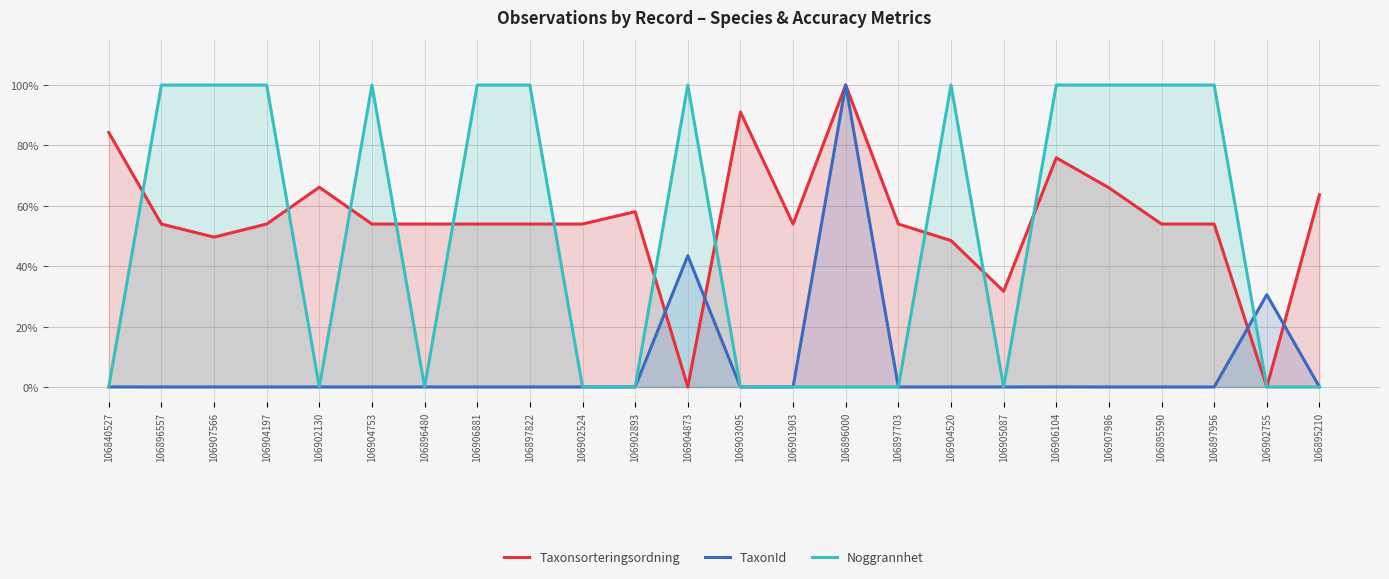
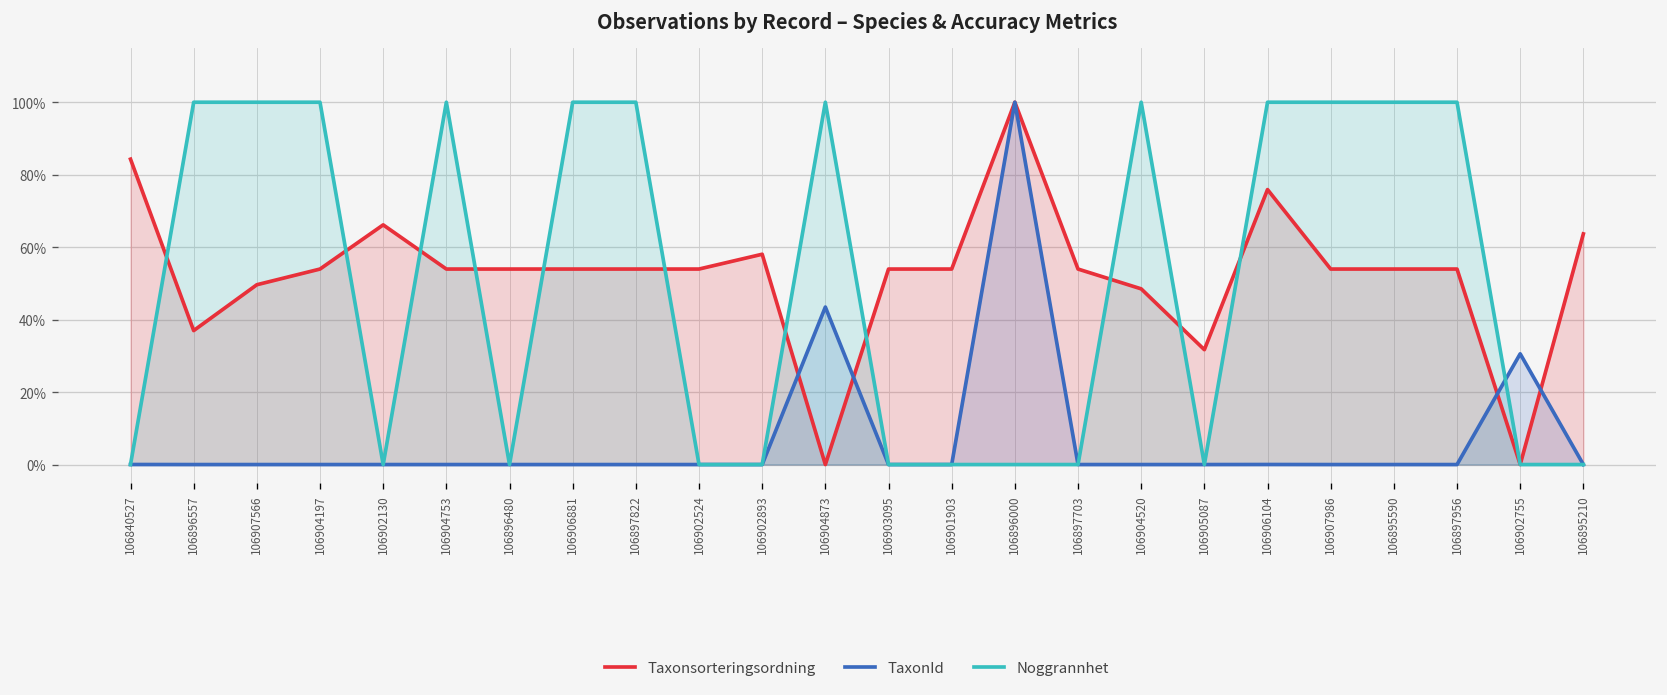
Taxonsorteringsordning, 106896557: 54% -> 37%
Taxonsorteringsordning, 106903095: 91% -> 54%
Taxonsorteringsordning, 106907986: 66% -> 54%
